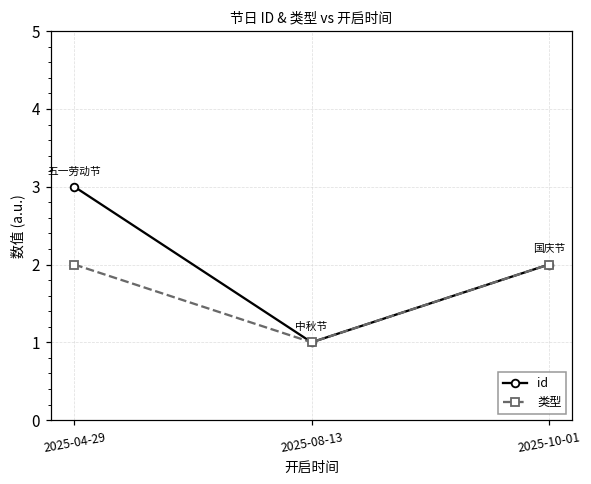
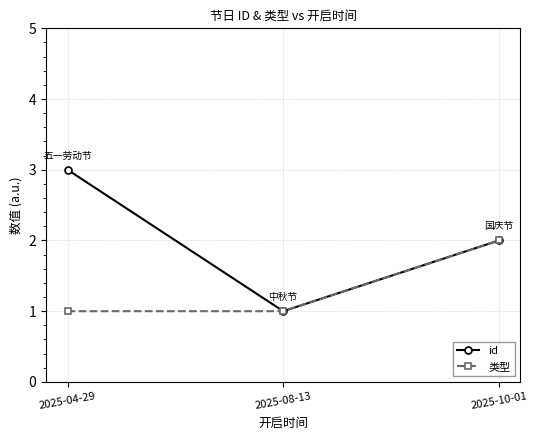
类型, 2025-04-29: 2 -> 1
